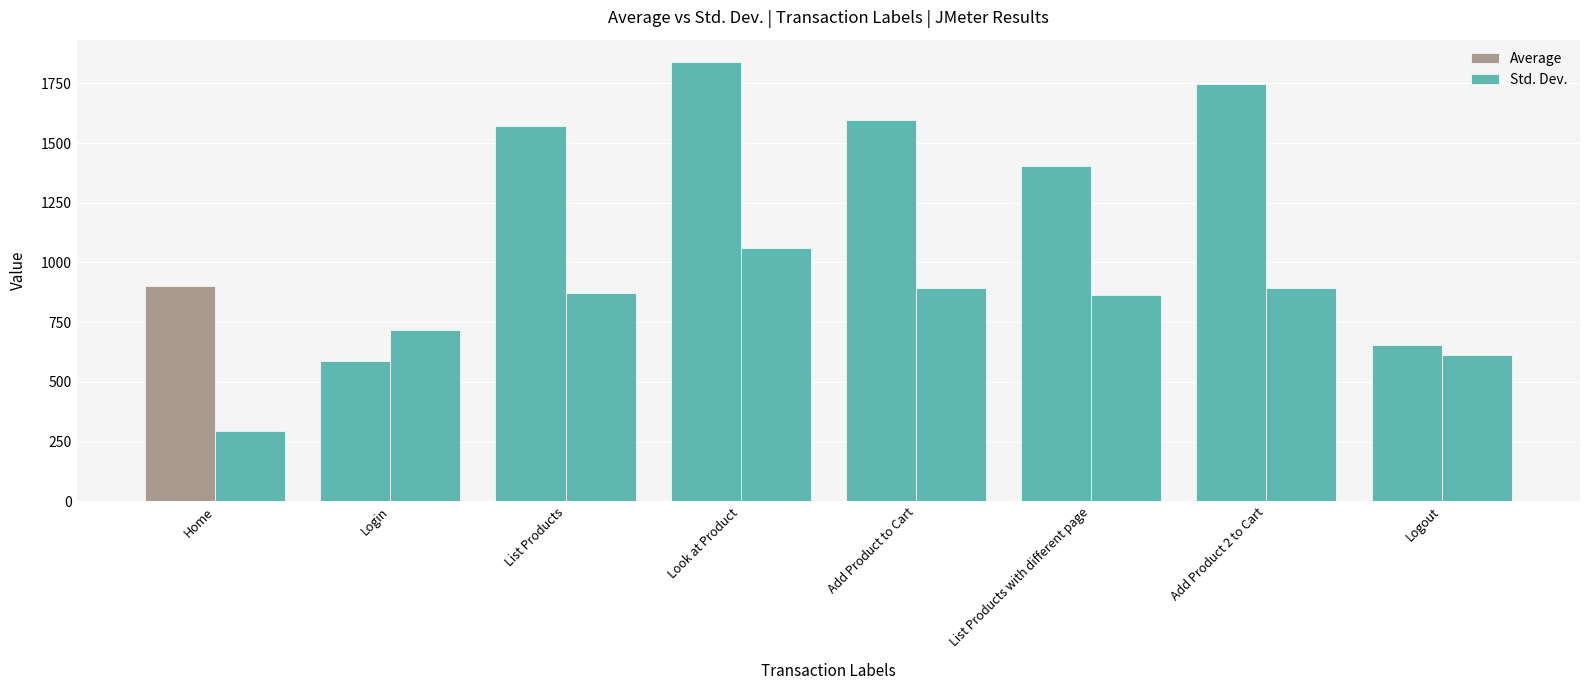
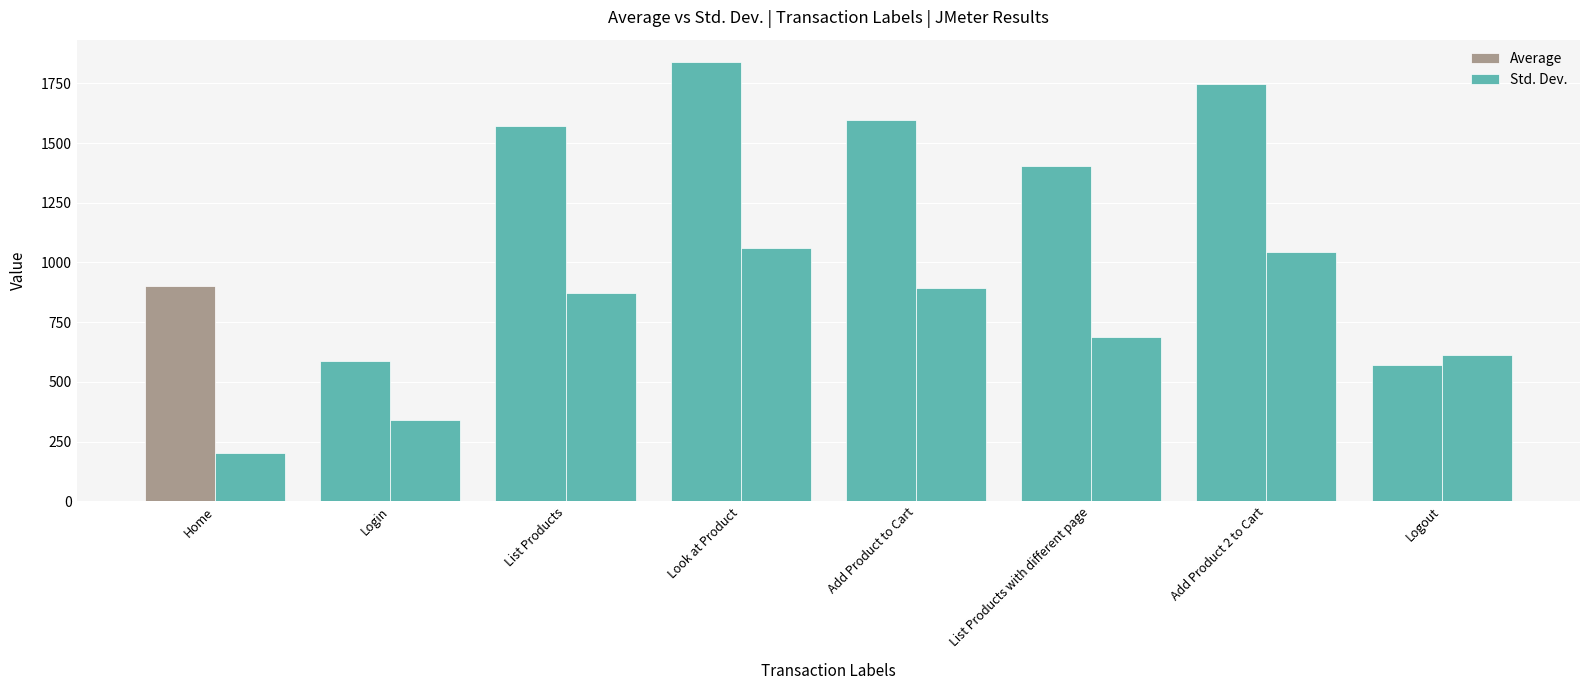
Std. Dev., Home: 290 -> 200
Std. Dev., Login: 720 -> 340
Std. Dev., List Products with different page: 860 -> 690
Std. Dev., Add Product 2 to Cart: 890 -> 1040
Average, Logout: 650 -> 570
